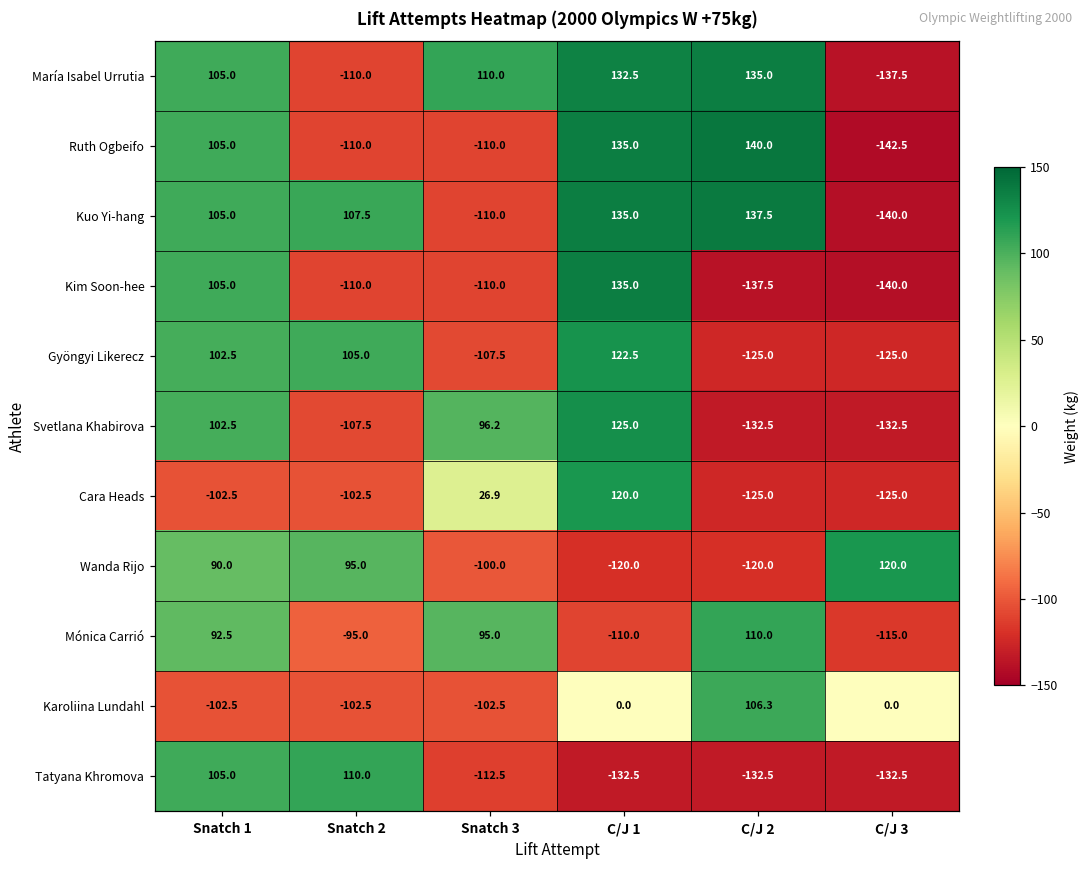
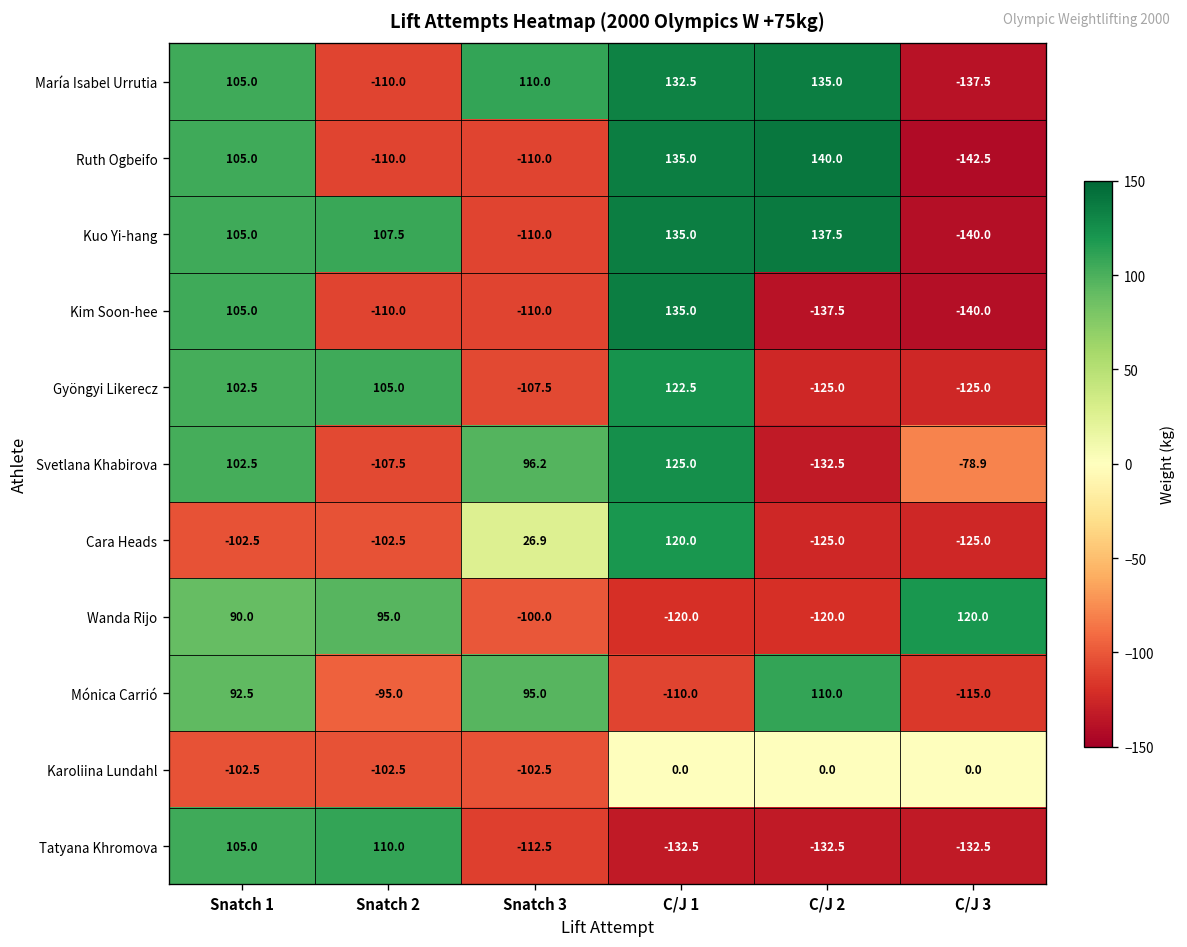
Svetlana Khabirova, C/J 3: -132.5 -> -78.9
Karoliina Lundahl, C/J 2: 106.3 -> 0.0
